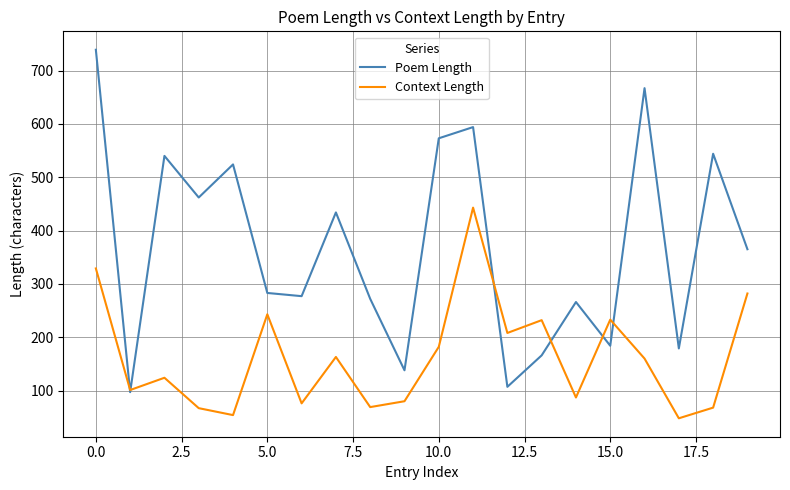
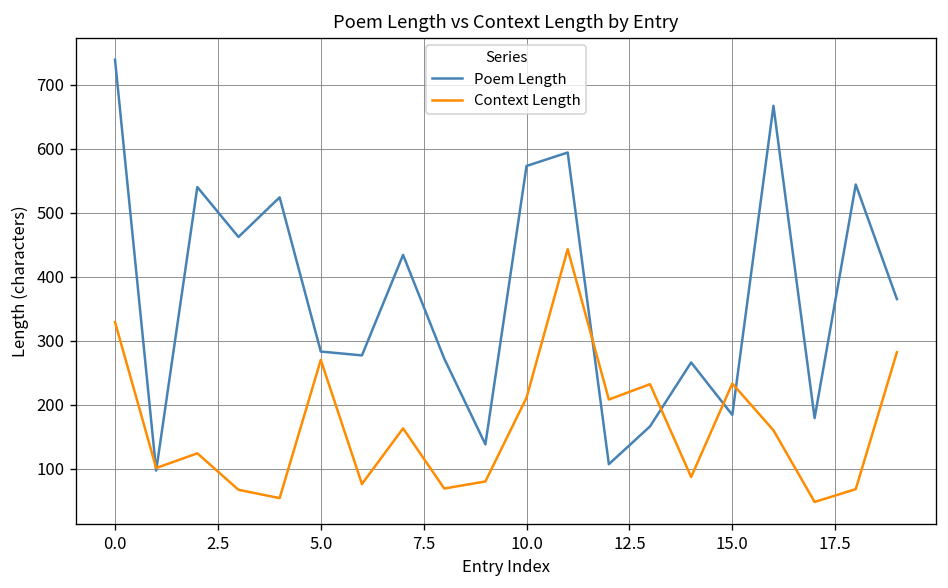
Context Length, 5.0: 240 -> 270
Context Length, 10.0: 180 -> 210
